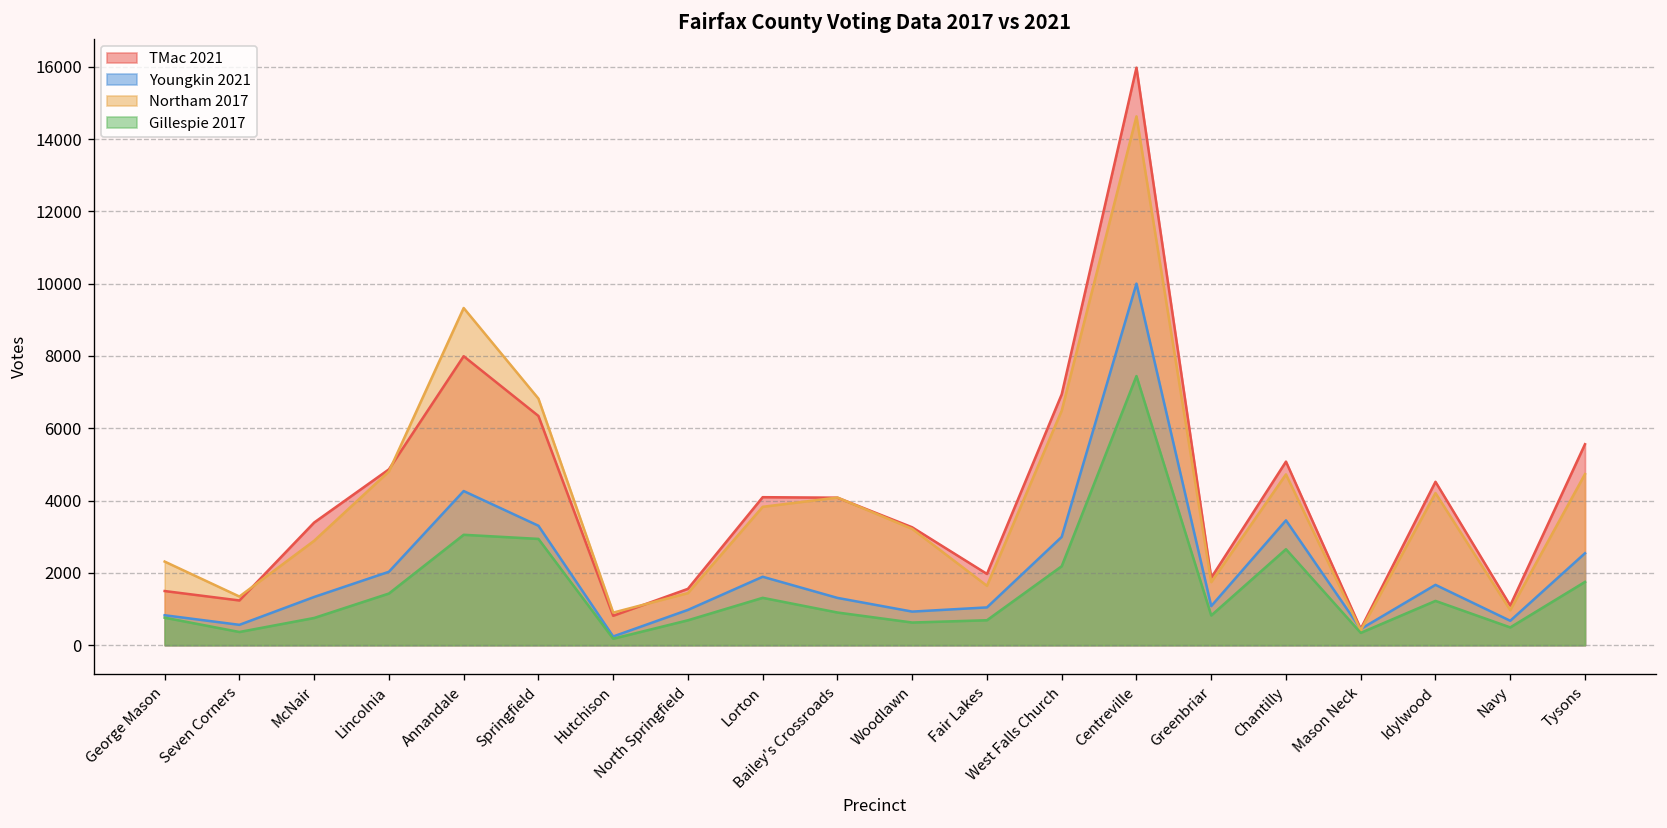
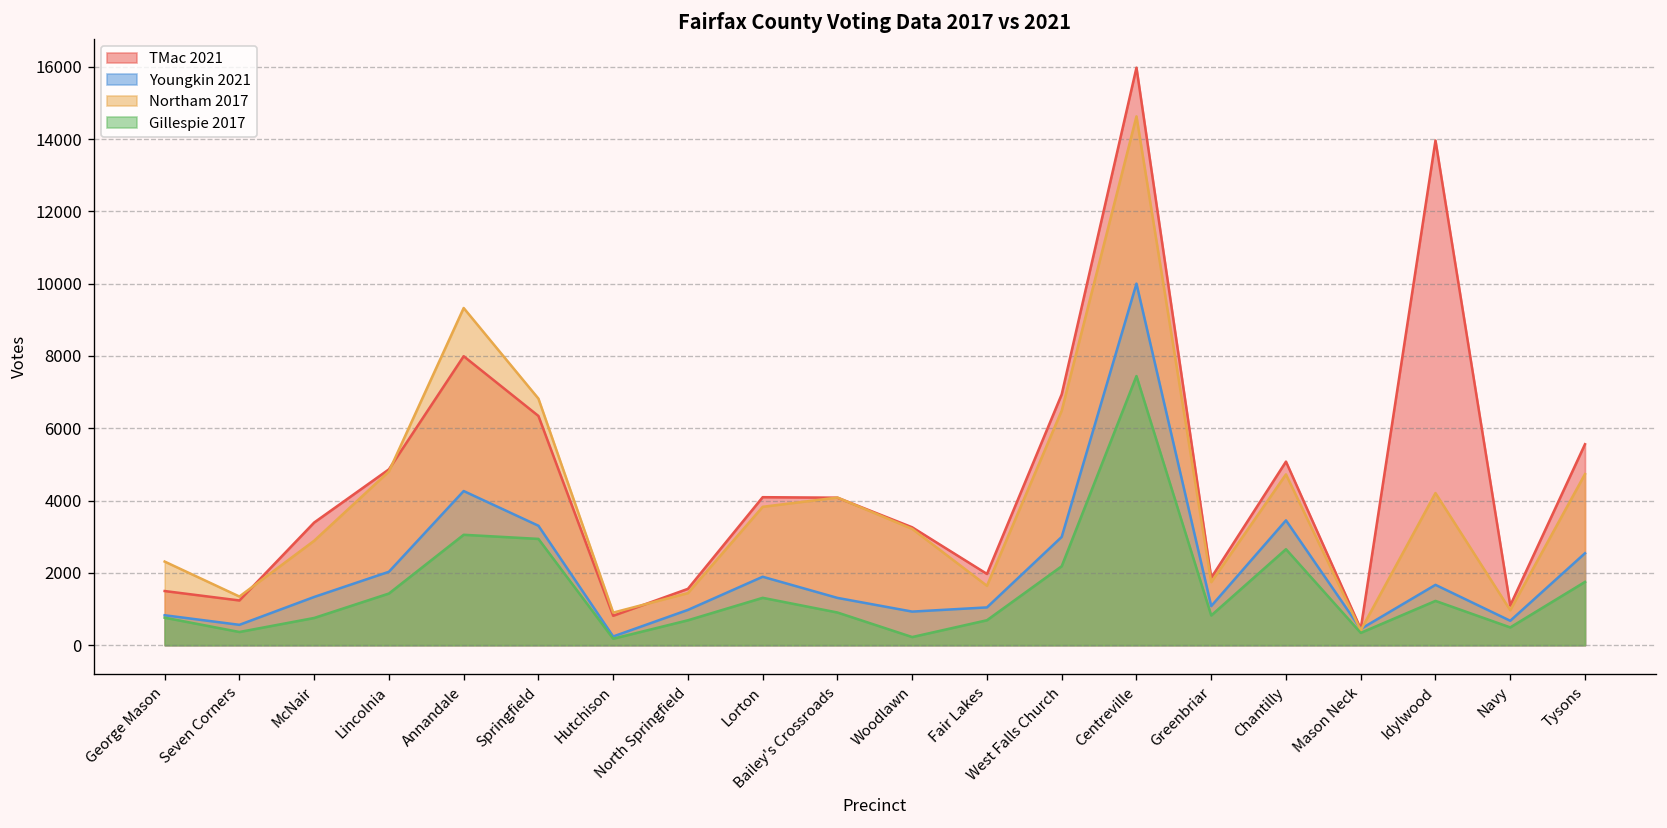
Gillespie 2017, Woodlawn: 600 -> 200
TMac 2021, Idylwood: 4500 -> 14000
